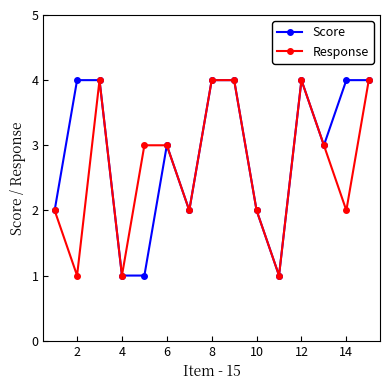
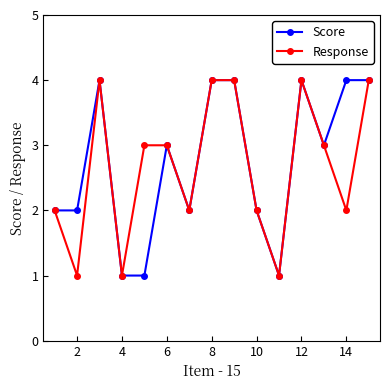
Score, 2: 4 -> 2
